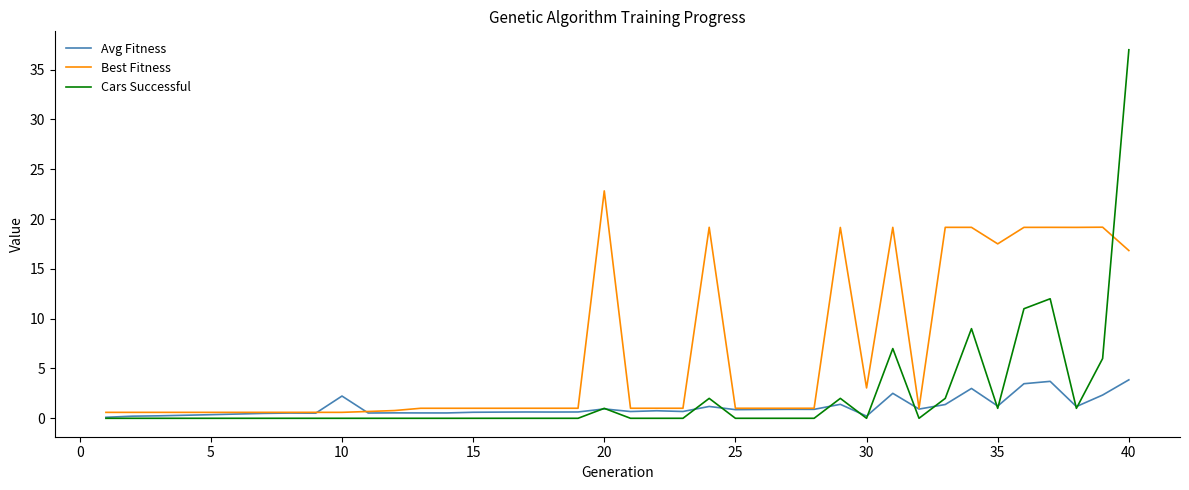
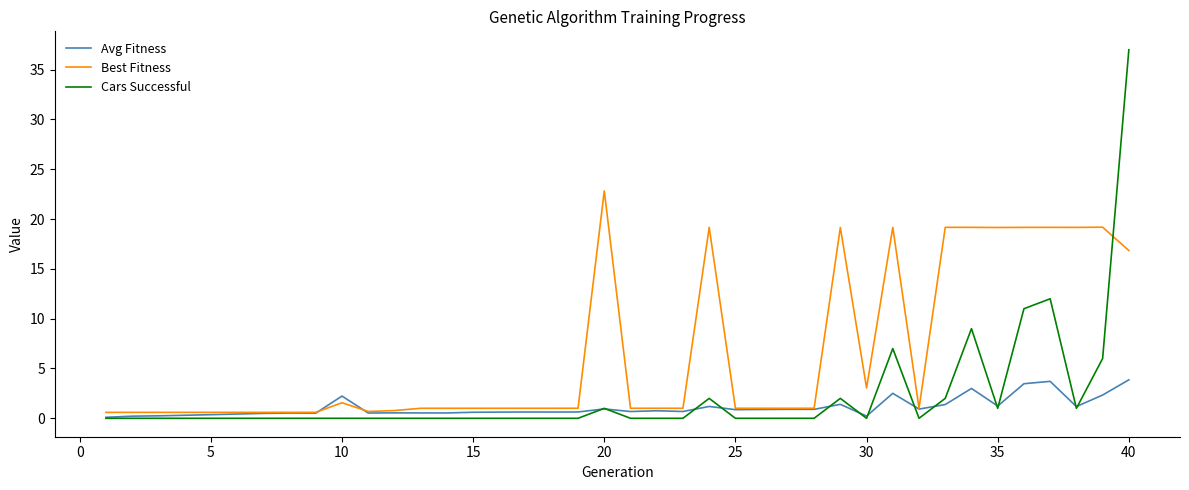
Best Fitness, 10: 1 -> 2
Best Fitness, 35: 18 -> 19
